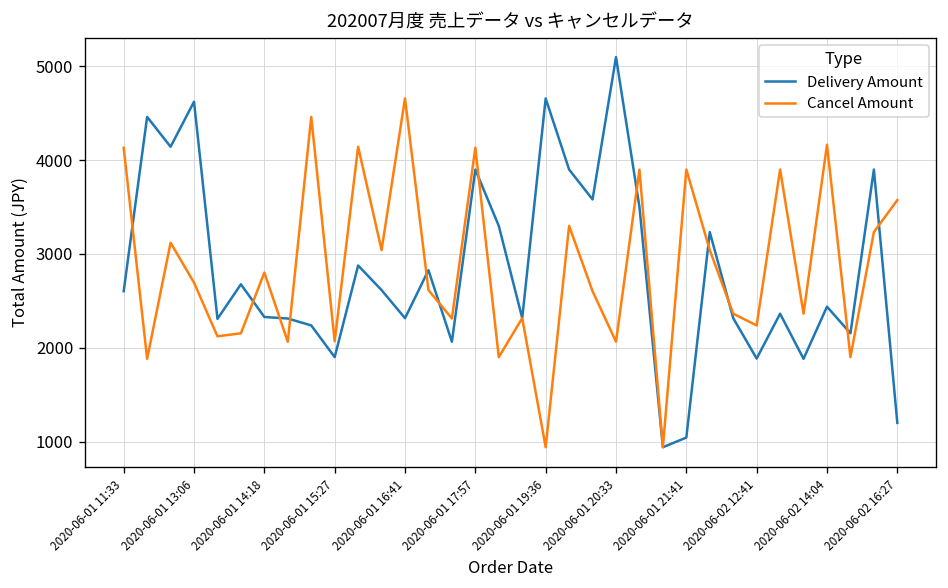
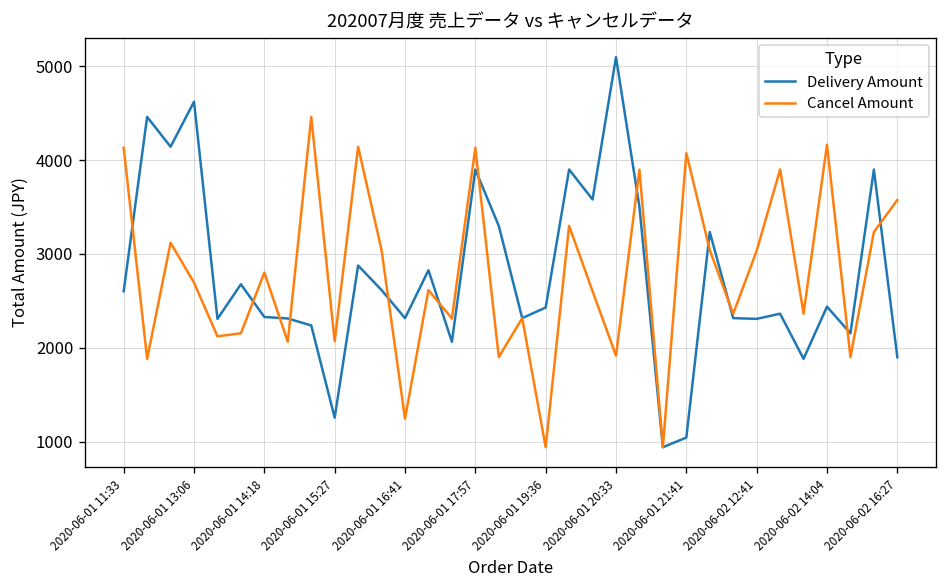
Delivery Amount, 2020-06-01 15:27: 1900 -> 1300
Cancel Amount, 2020-06-01 16:41: 4700 -> 1200
Delivery Amount, 2020-06-01 19:36: 4700 -> 2400
Cancel Amount, 2020-06-01 20:33: 2100 -> 1900
Cancel Amount, 2020-06-01 21:41: 3900 -> 4100
Delivery Amount, 2020-06-02 12:41: 1900 -> 2300
Cancel Amount, 2020-06-02 12:41: 2200 -> 3000
Delivery Amount, 2020-06-02 16:27: 1200 -> 1900
